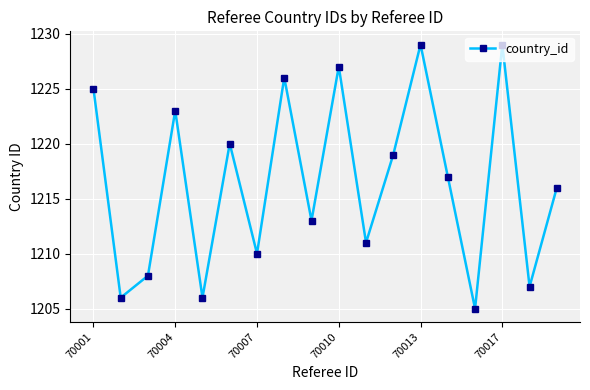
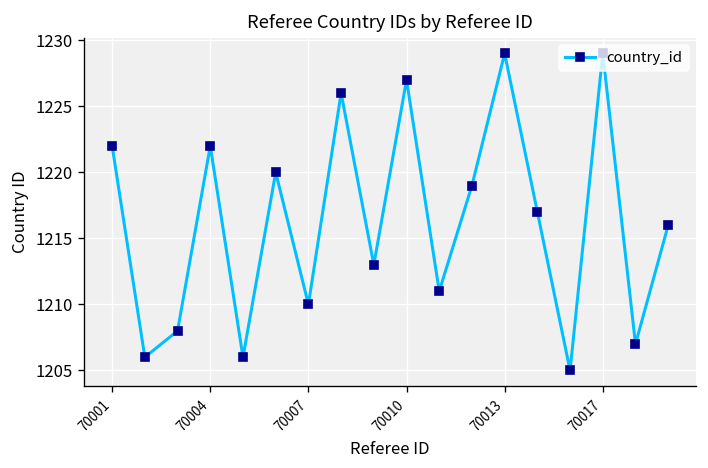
70001: 1225 -> 1222
70004: 1223 -> 1222
